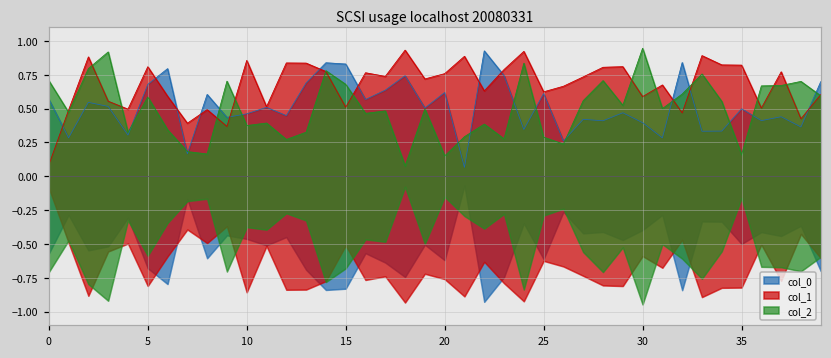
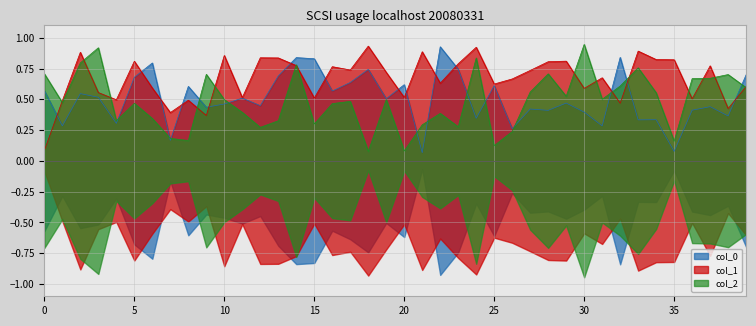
col_2, 5: 0.59 -> 0.47
col_2, 10: 0.37 -> 0.50
col_2, 15: 0.68 -> 0.30
col_1, 20: 0.76 -> 0.51
col_2, 20: 0.15 -> 0.08
col_2, 25: 0.29 -> 0.12
col_0, 35: 0.50 -> 0.08
